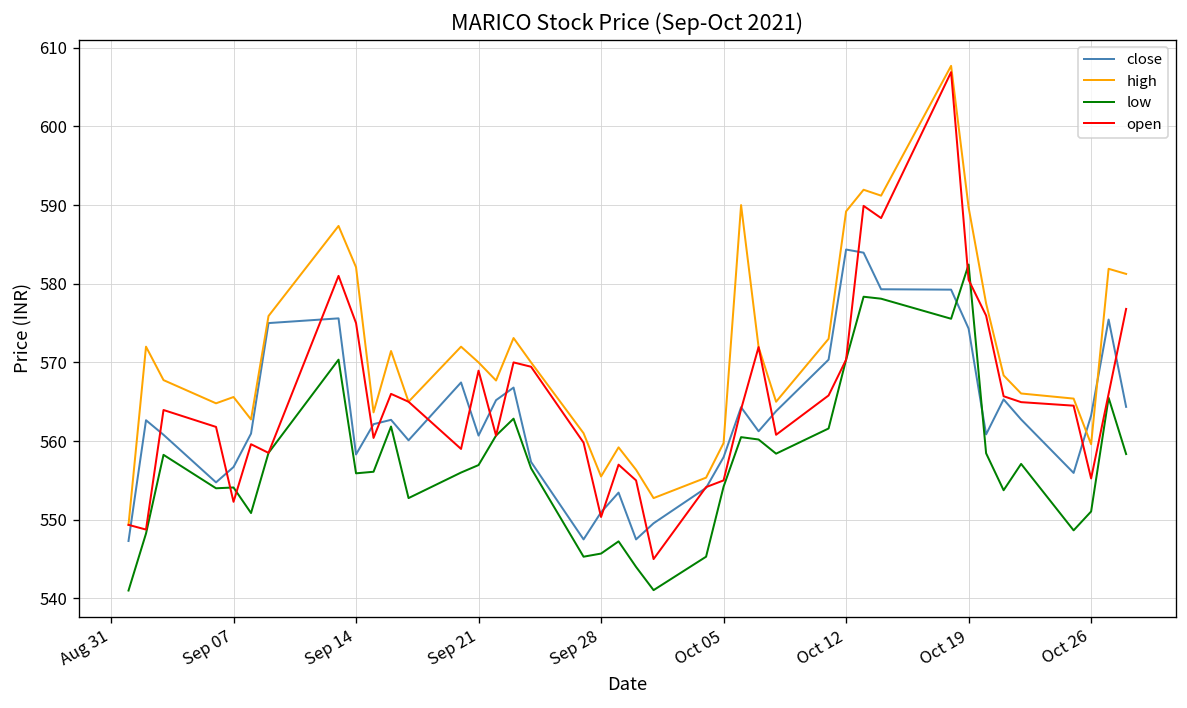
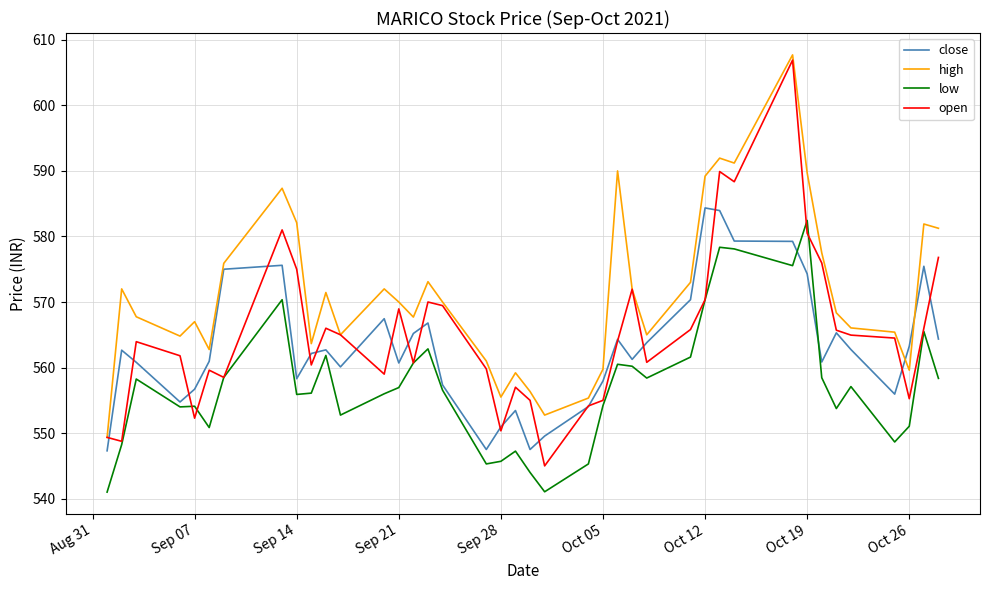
high, Sep 07: 566 -> 567
